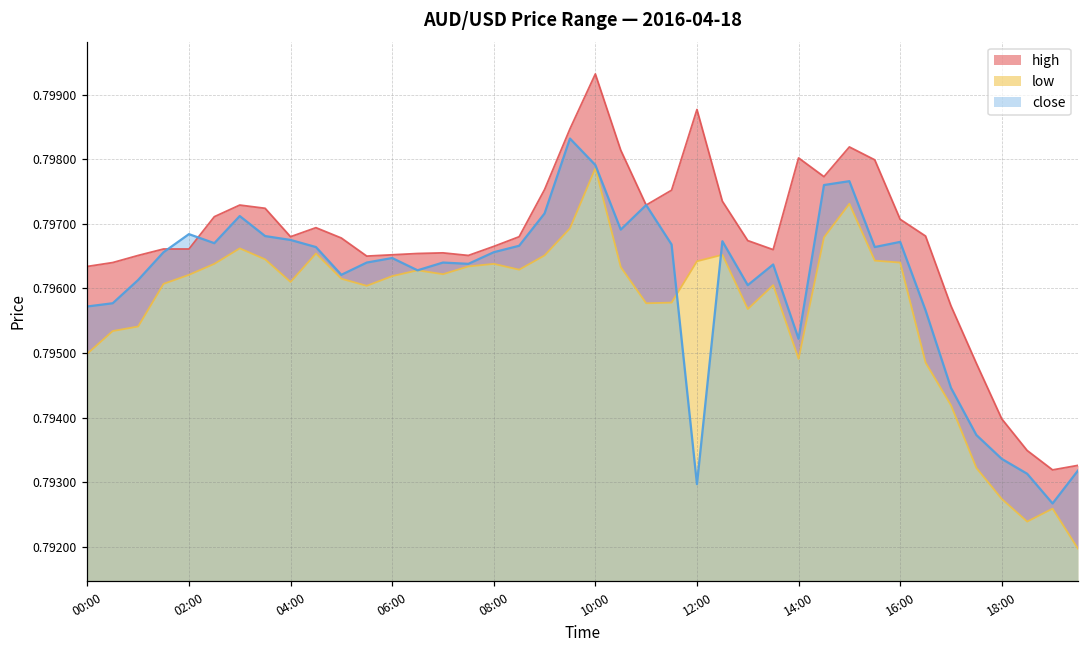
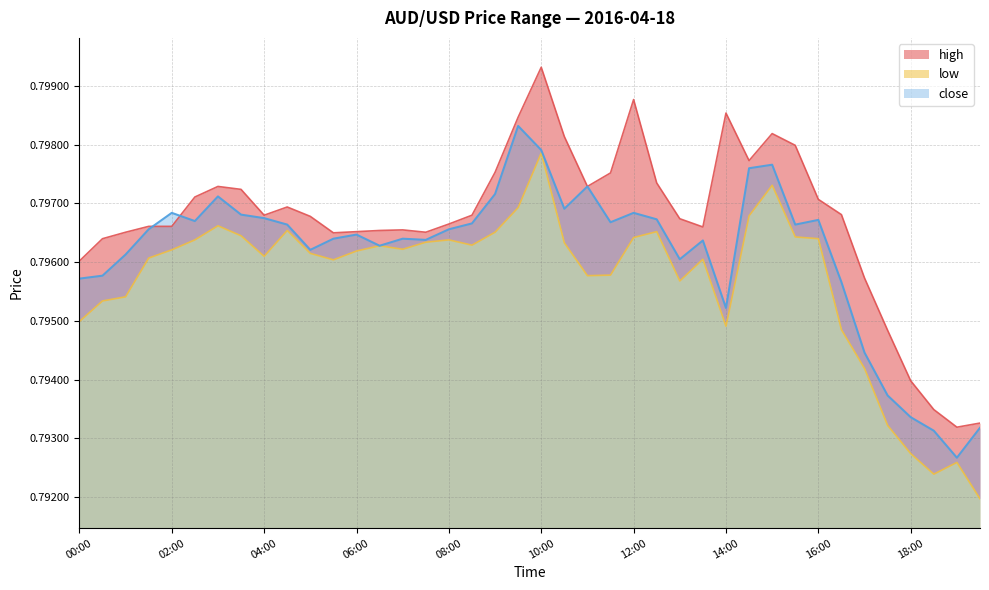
high, 00:00: 0.7963 -> 0.7960
close, 12:00: 0.7930 -> 0.7968
high, 14:00: 0.7980 -> 0.7985
